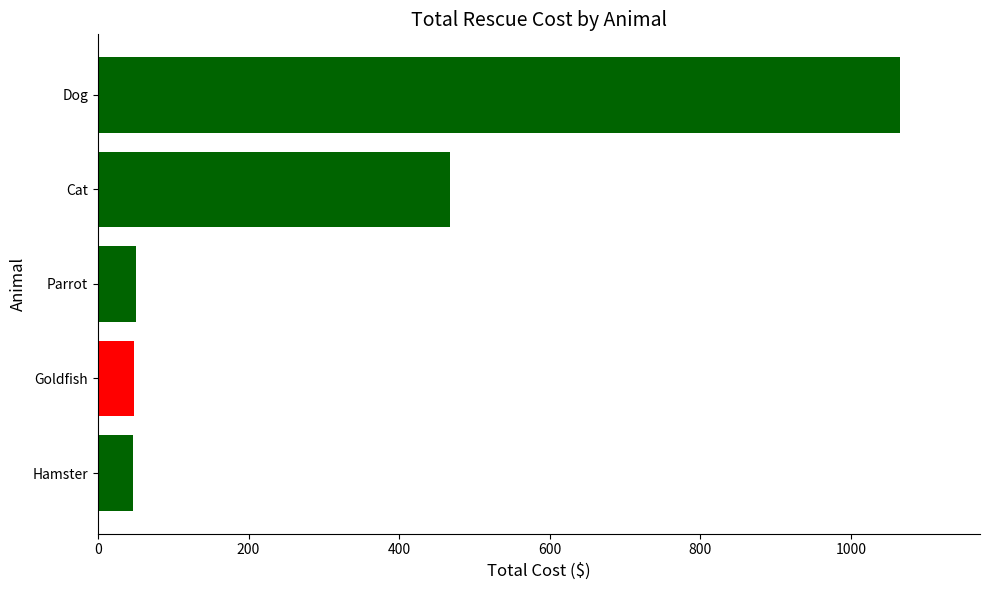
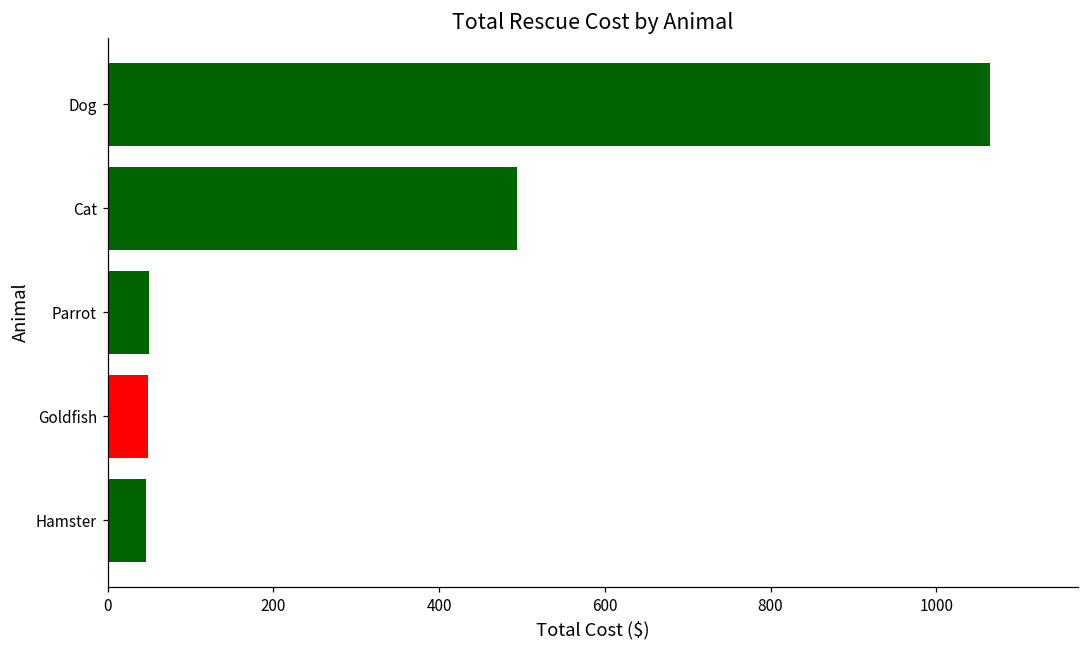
Cat: 470 -> 490
